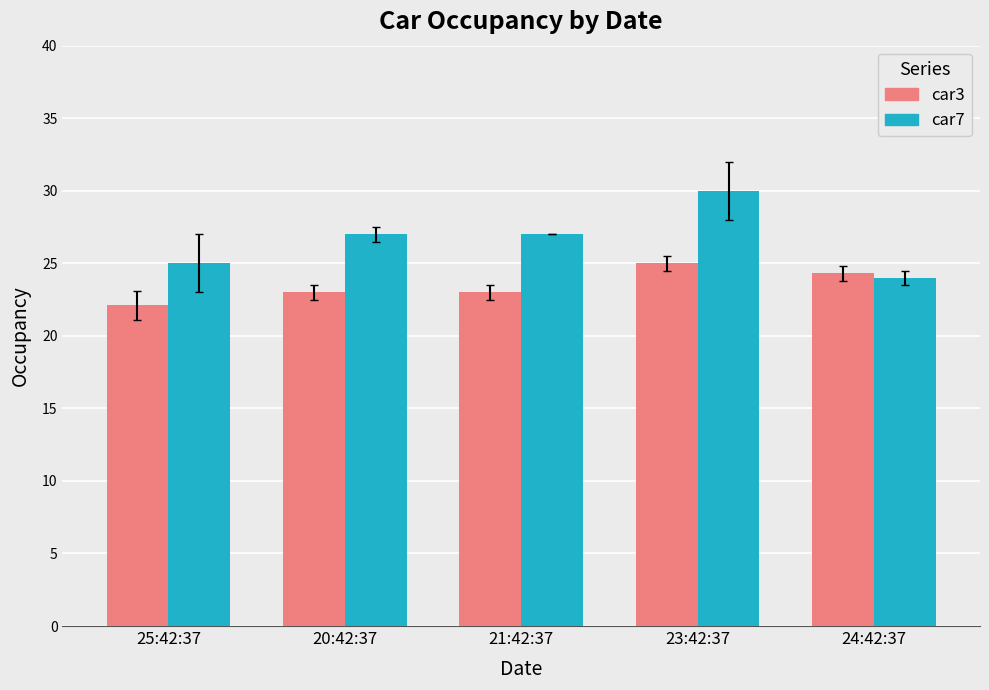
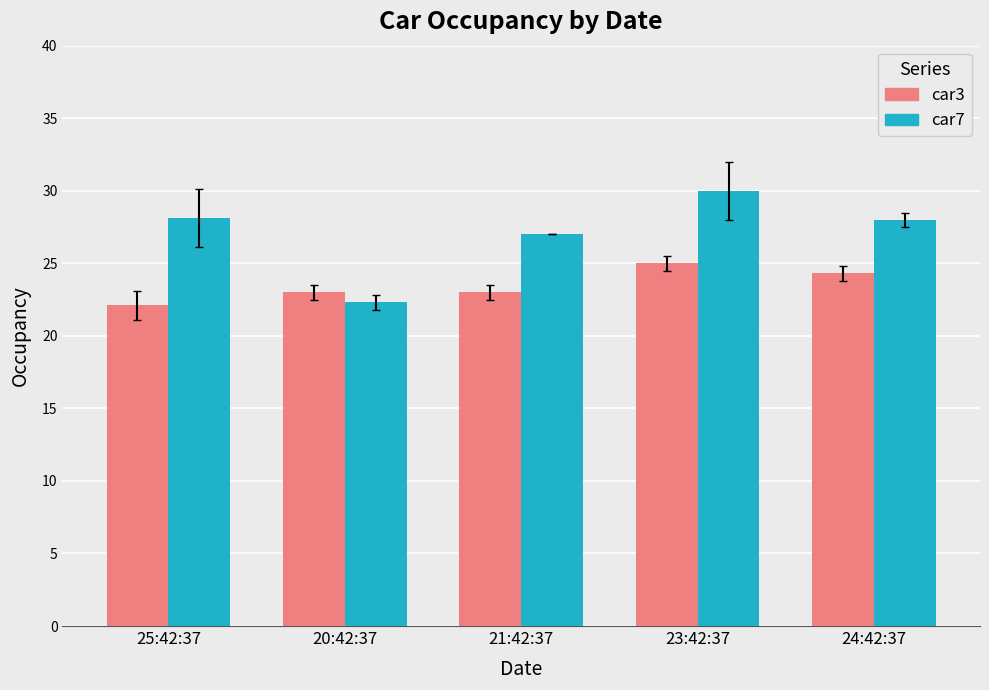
car7, 25:42:37: 25.0 -> 28.1
car7, 20:42:37: 27.0 -> 22.3
car7, 24:42:37: 24 -> 28
